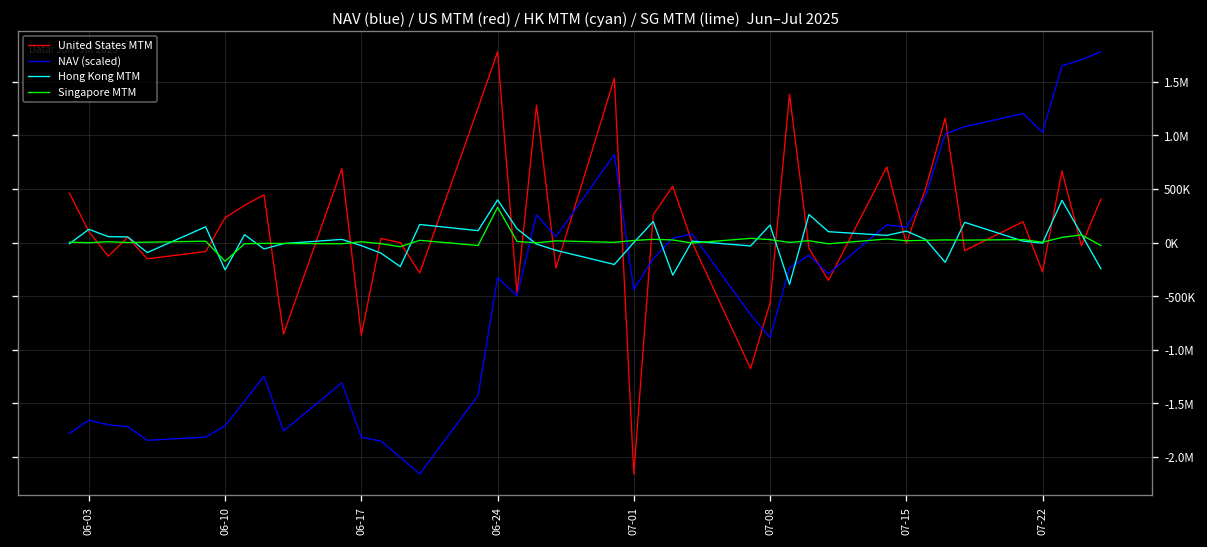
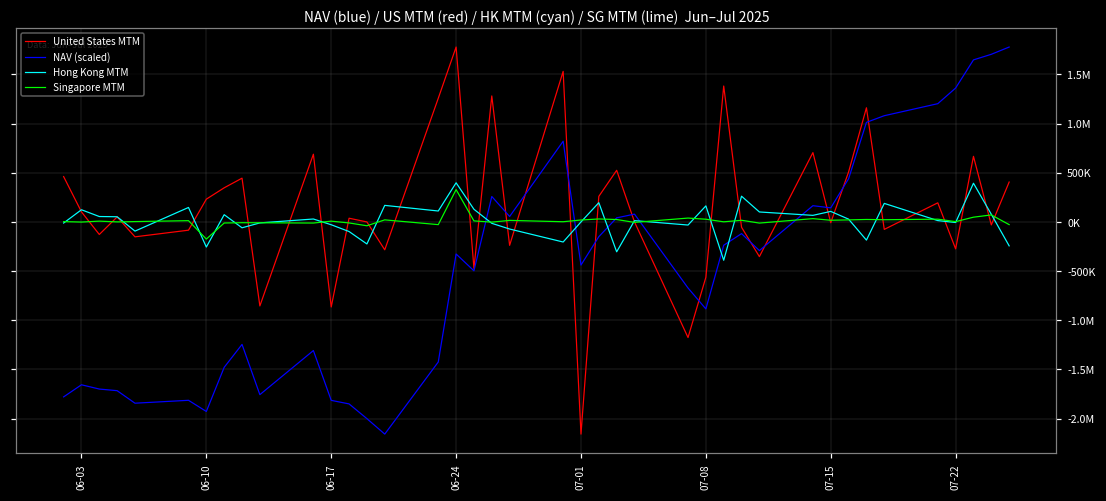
NAV (scaled), 06-10: -1700000 -> -1900000
NAV (scaled), 07-22: 1000000 -> 1400000
